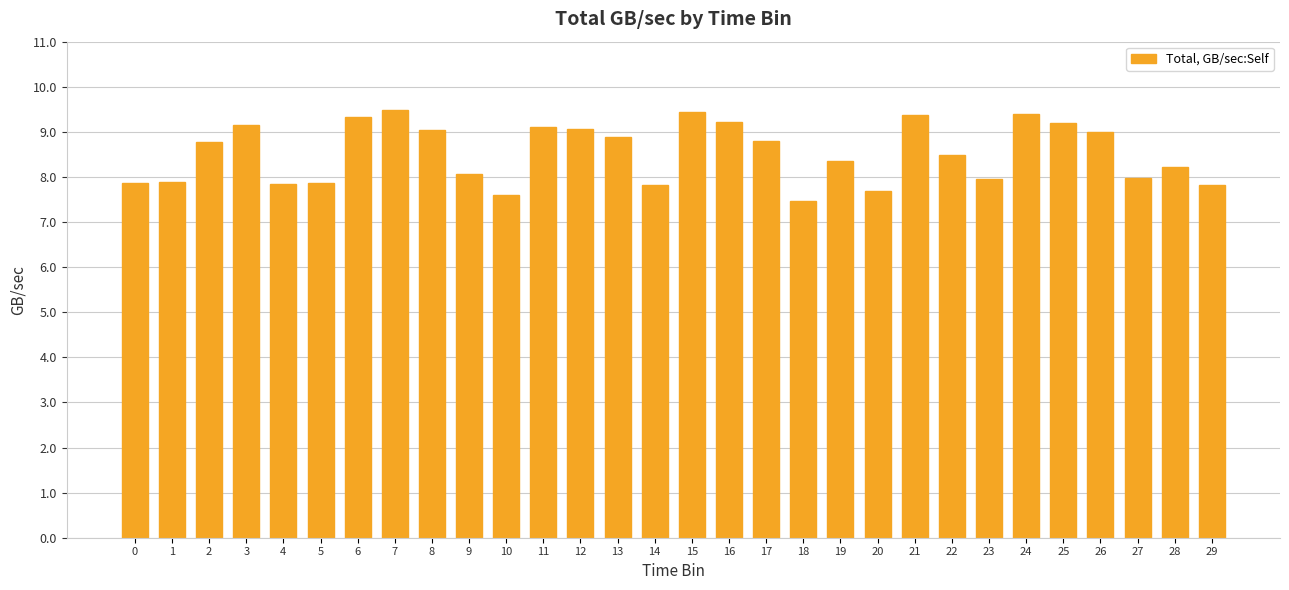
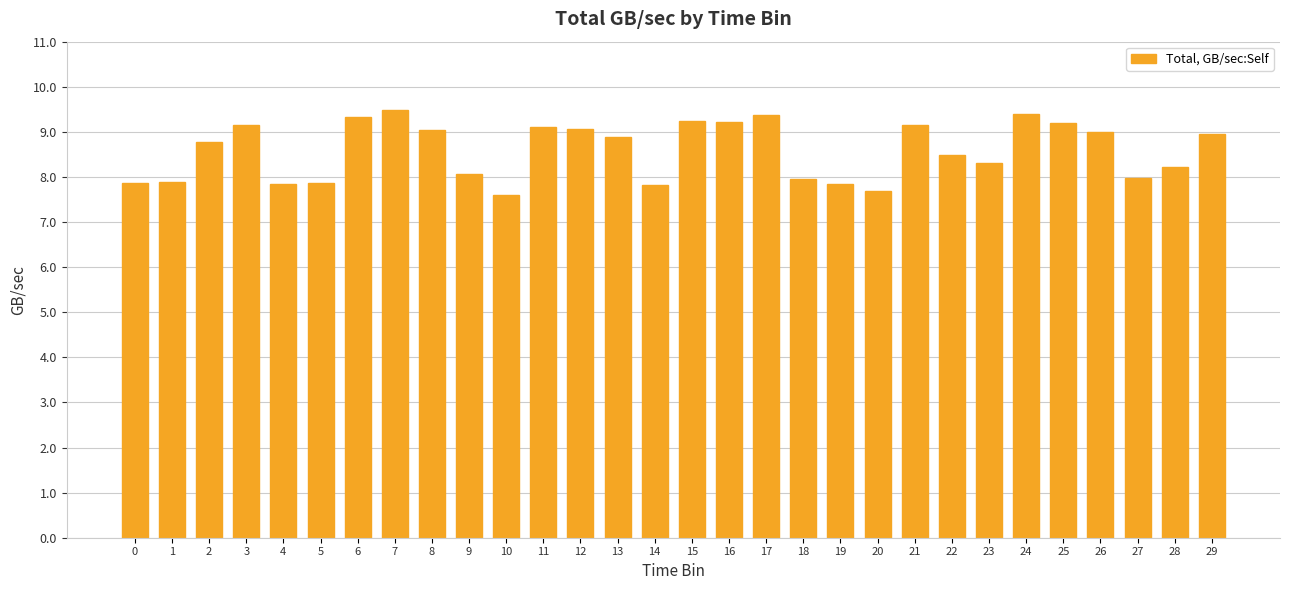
15: 9.4 -> 9.2
17: 8.8 -> 9.4
18: 7.5 -> 8.0
19: 8.4 -> 7.8
21: 9.4 -> 9.1
23: 8.0 -> 8.3
29: 7.8 -> 9.0
